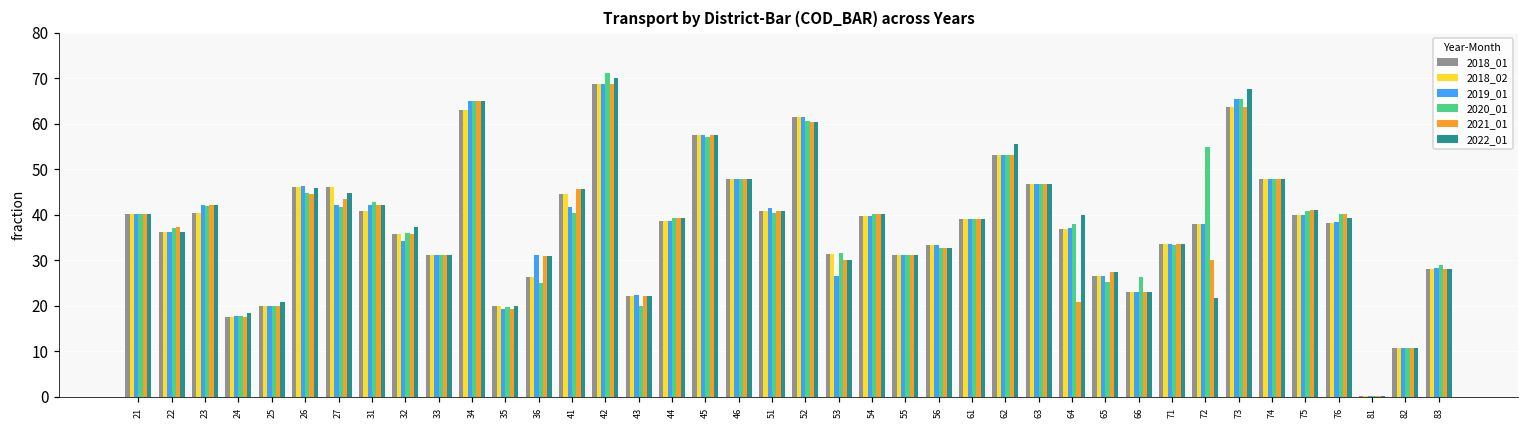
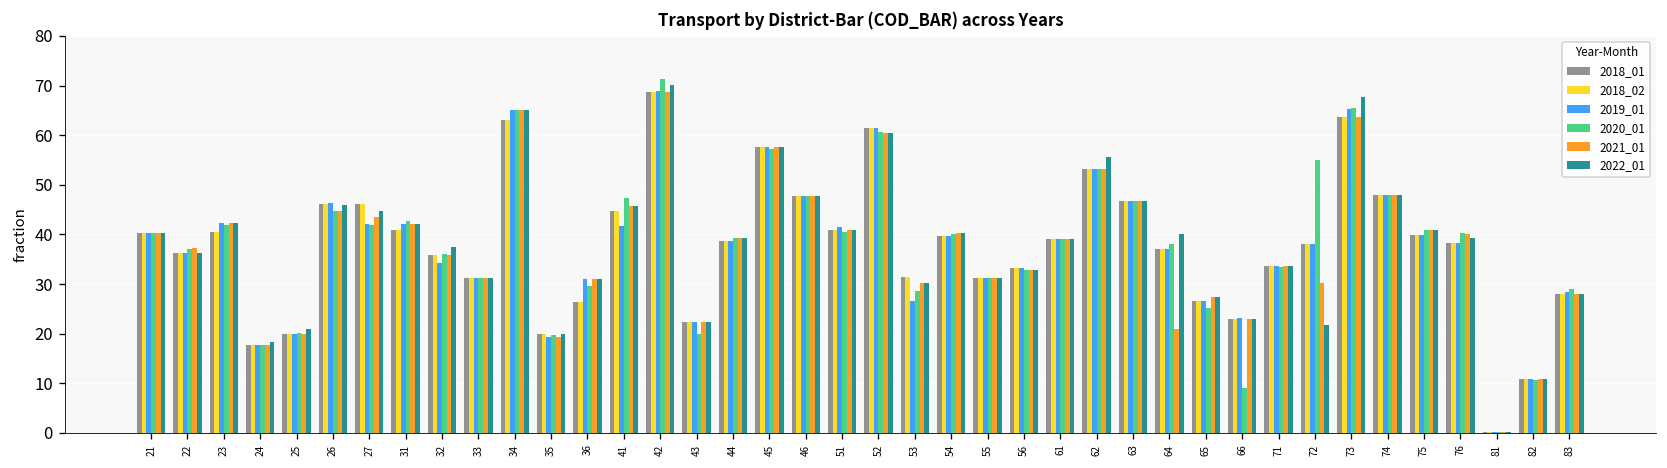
2020_01, 36: 25 -> 30
2020_01, 41: 40 -> 47
2020_01, 53: 32 -> 29
2020_01, 66: 26 -> 9
